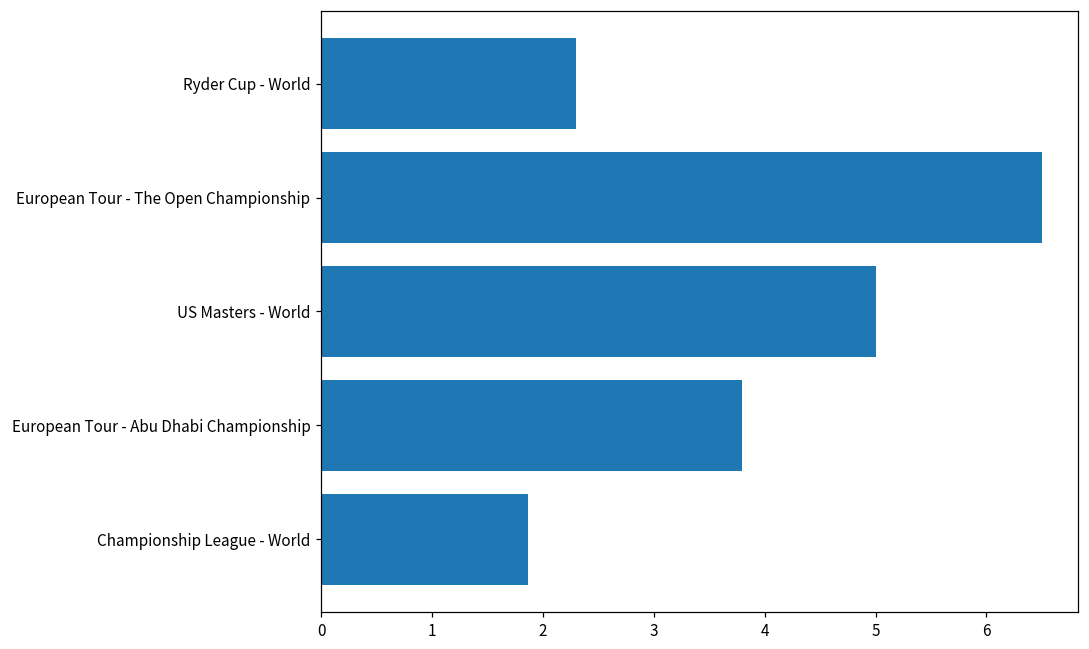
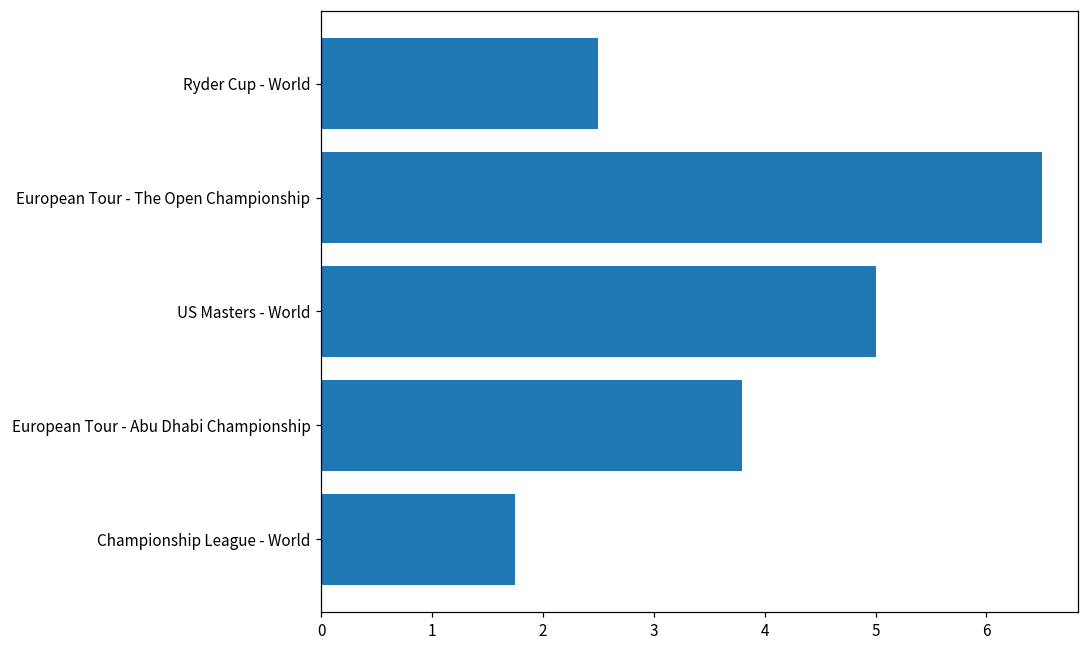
Ryder Cup - World: 2.3 -> 2.5
Championship League - World: 1.87 -> 1.75
